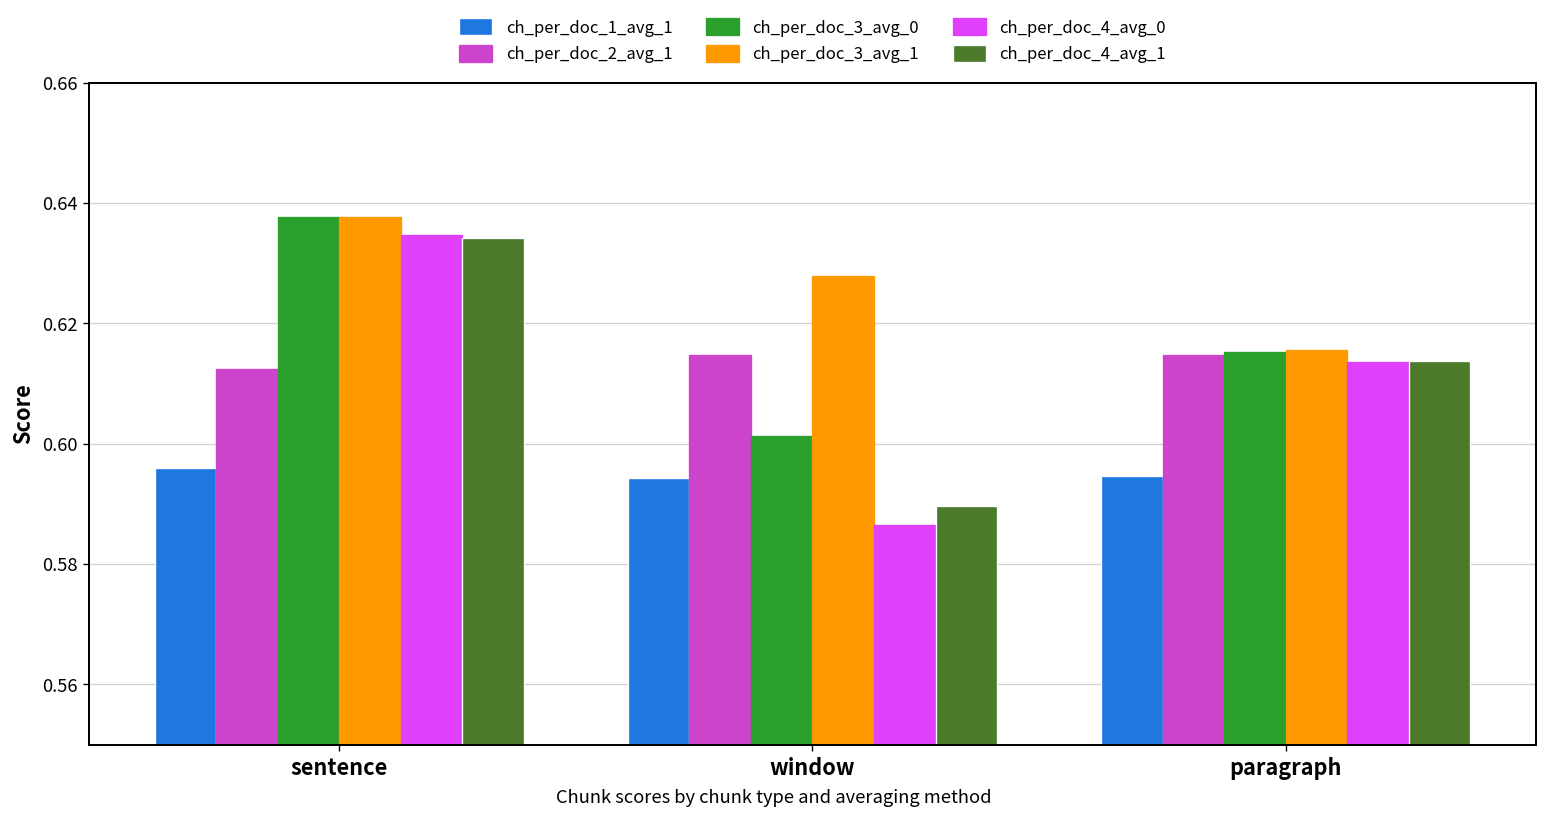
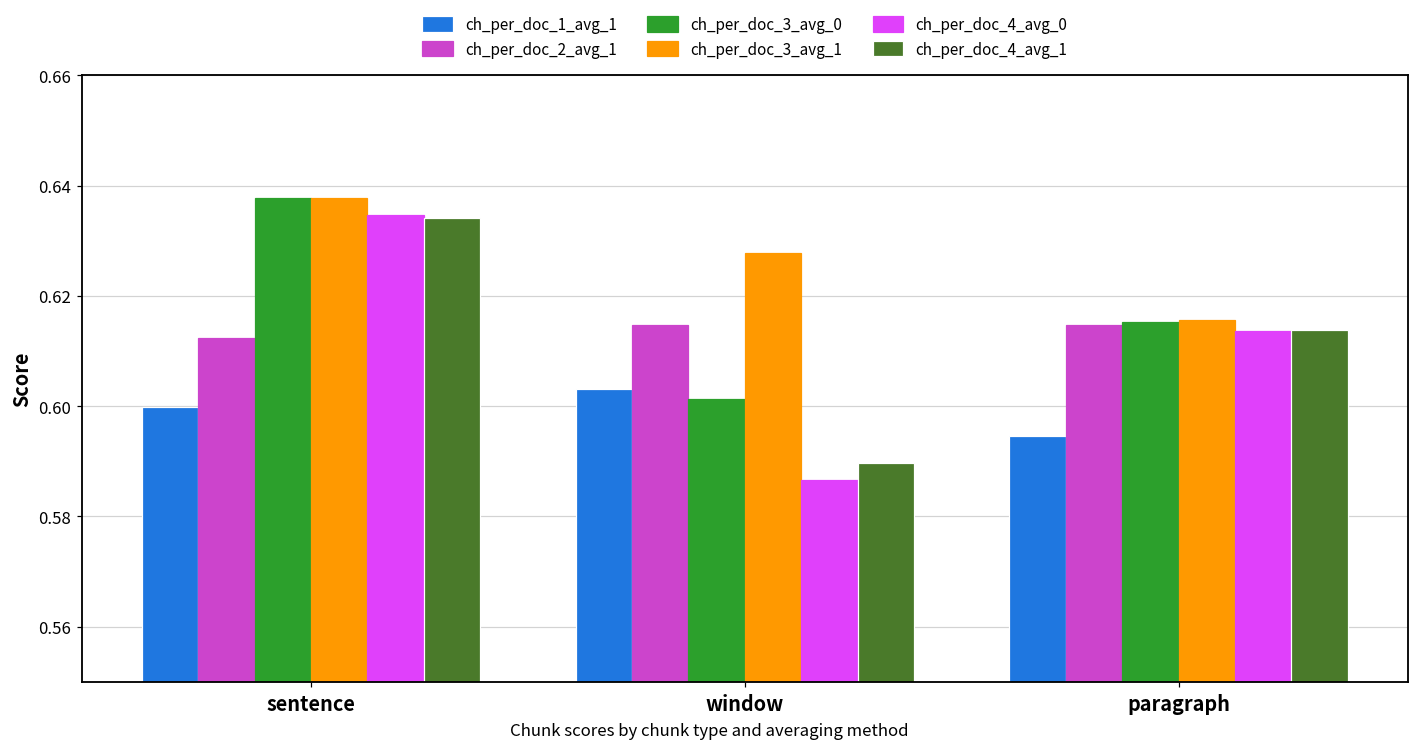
ch_per_doc_1_avg_1, sentence: 0.596 -> 0.600
ch_per_doc_1_avg_1, window: 0.594 -> 0.603
